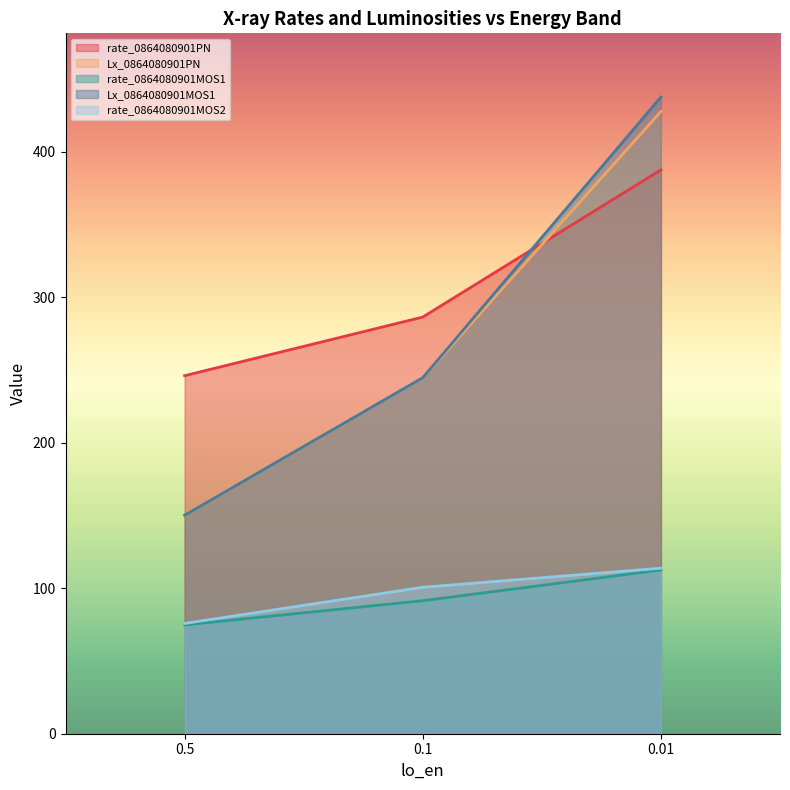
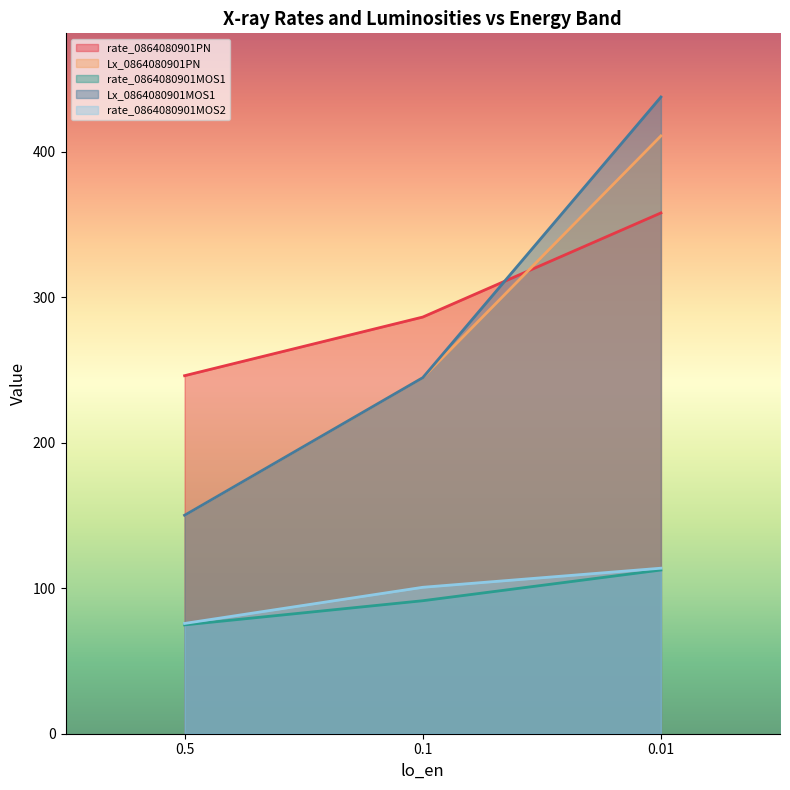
rate_0864080901PN, 0.01: 387 -> 358
Lx_0864080901PN, 0.01: 427 -> 411
